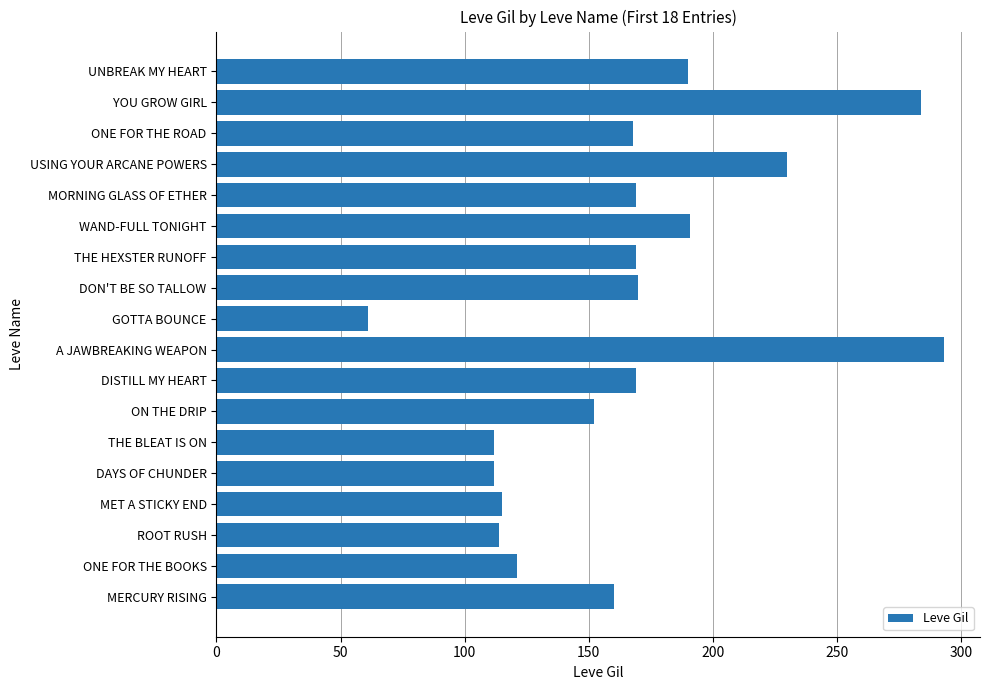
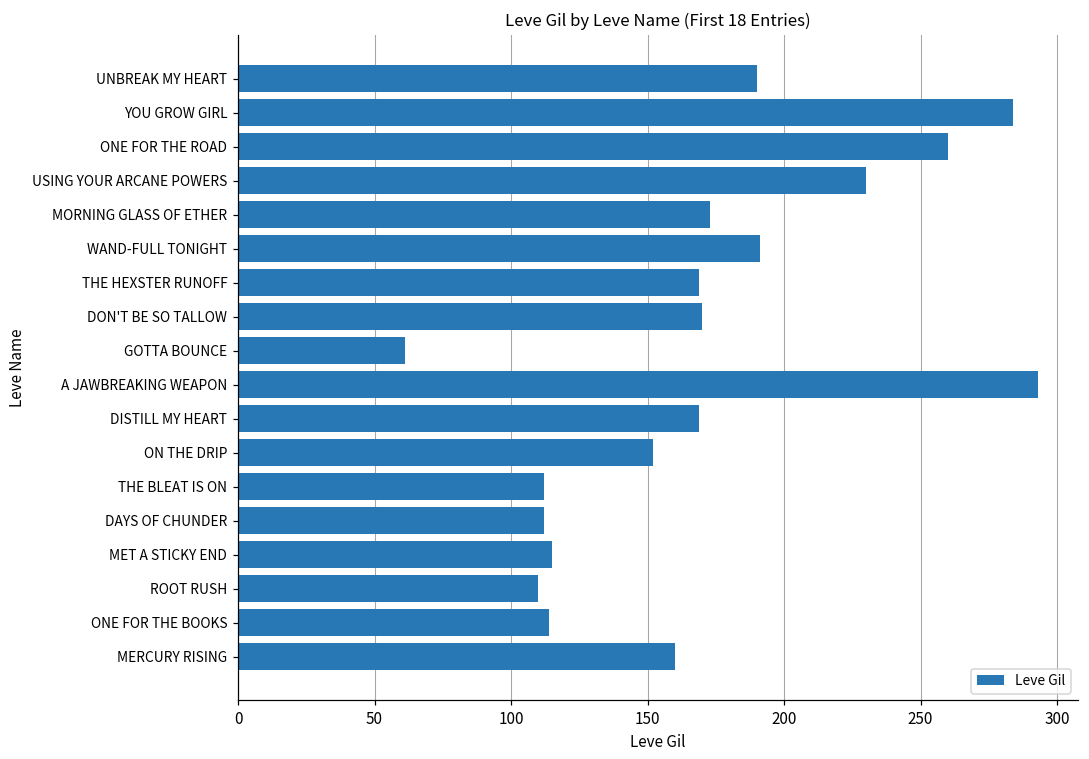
ONE FOR THE ROAD: 168 -> 260
MORNING GLASS OF ETHER: 169 -> 173
ROOT RUSH: 114 -> 110
ONE FOR THE BOOKS: 121 -> 114
